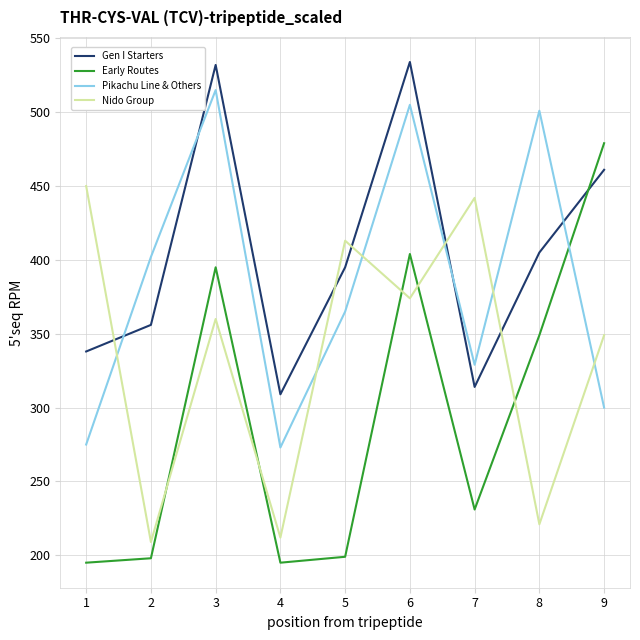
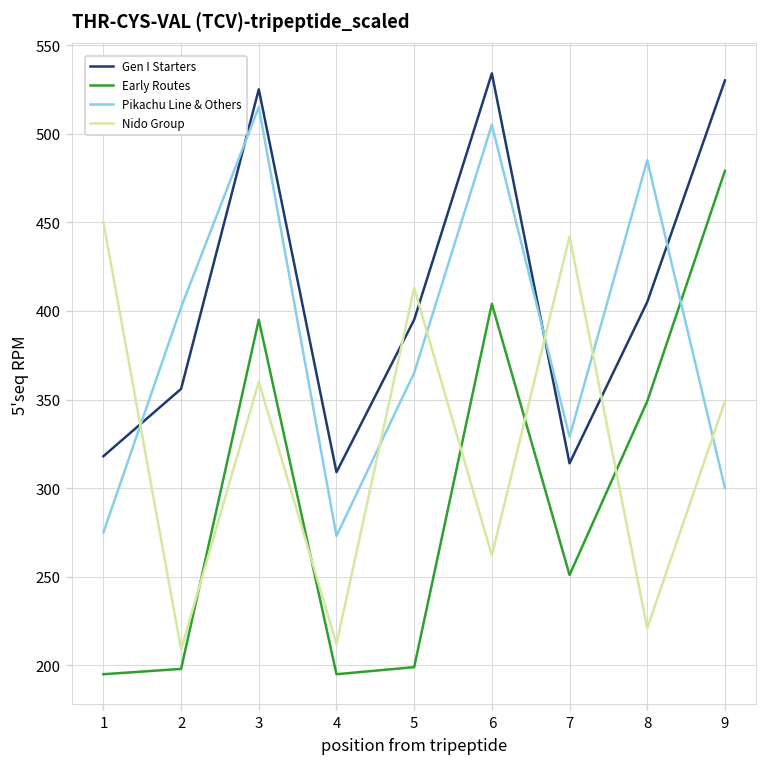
Gen I Starters, 1: 338 -> 318
Gen I Starters, 3: 532 -> 525
Nido Group, 6: 374 -> 262
Early Routes, 7: 231 -> 251
Pikachu Line & Others, 8: 501 -> 485
Gen I Starters, 9: 461 -> 530
